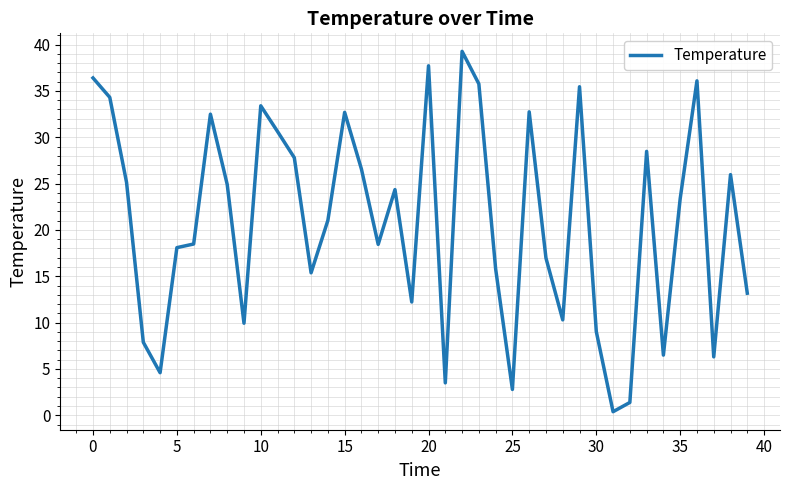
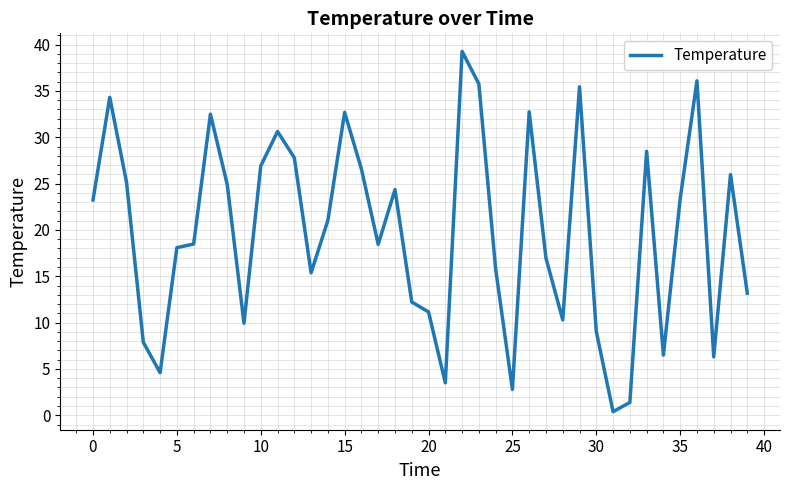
0: 36 -> 23
10: 33 -> 27
20: 38 -> 11
